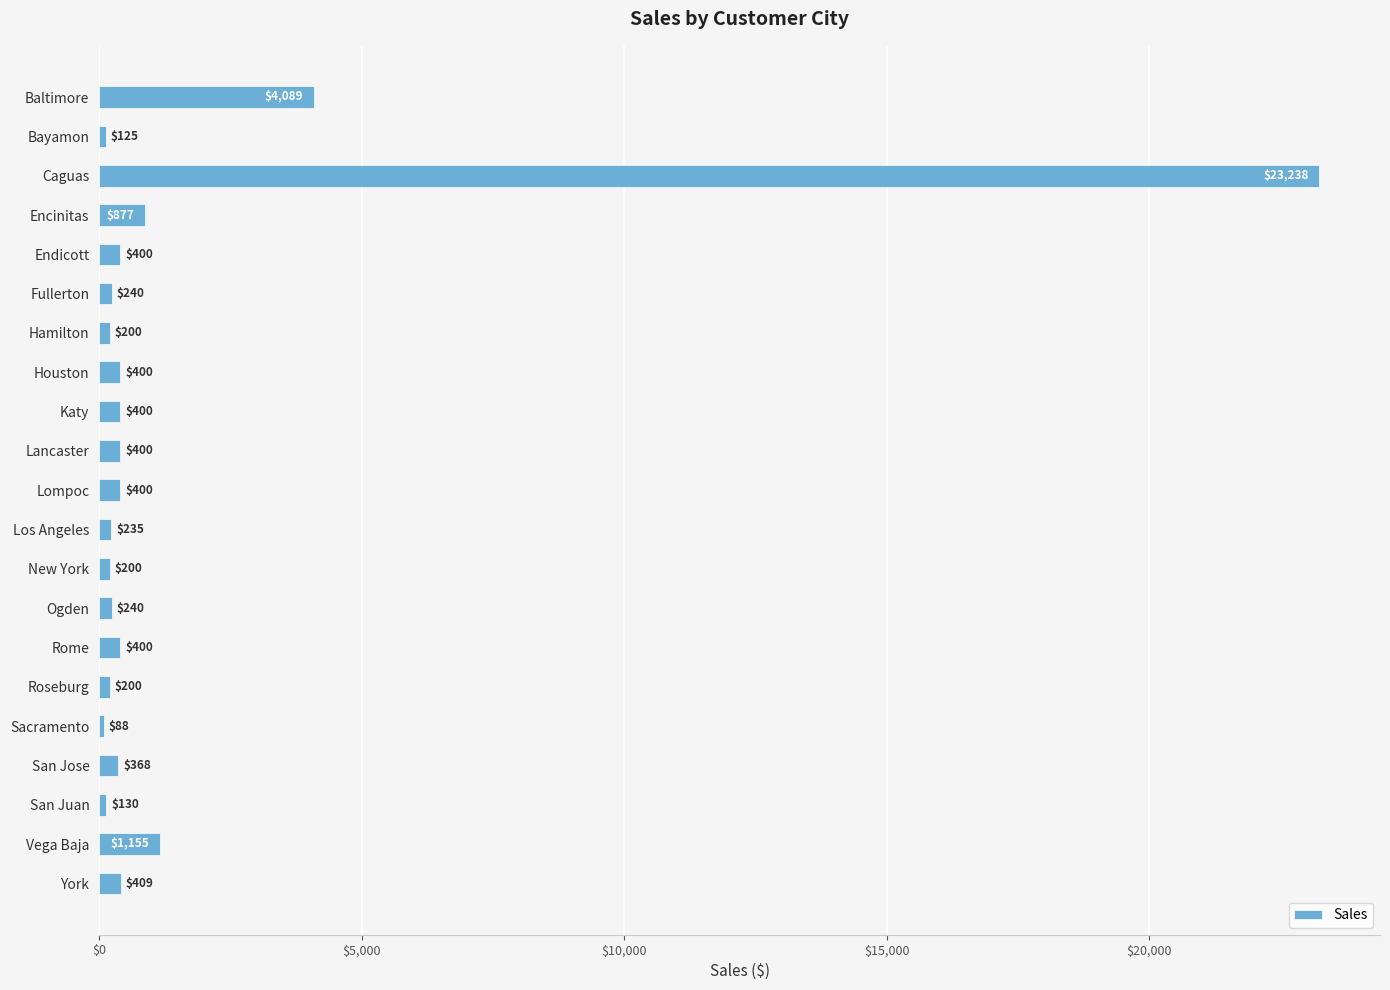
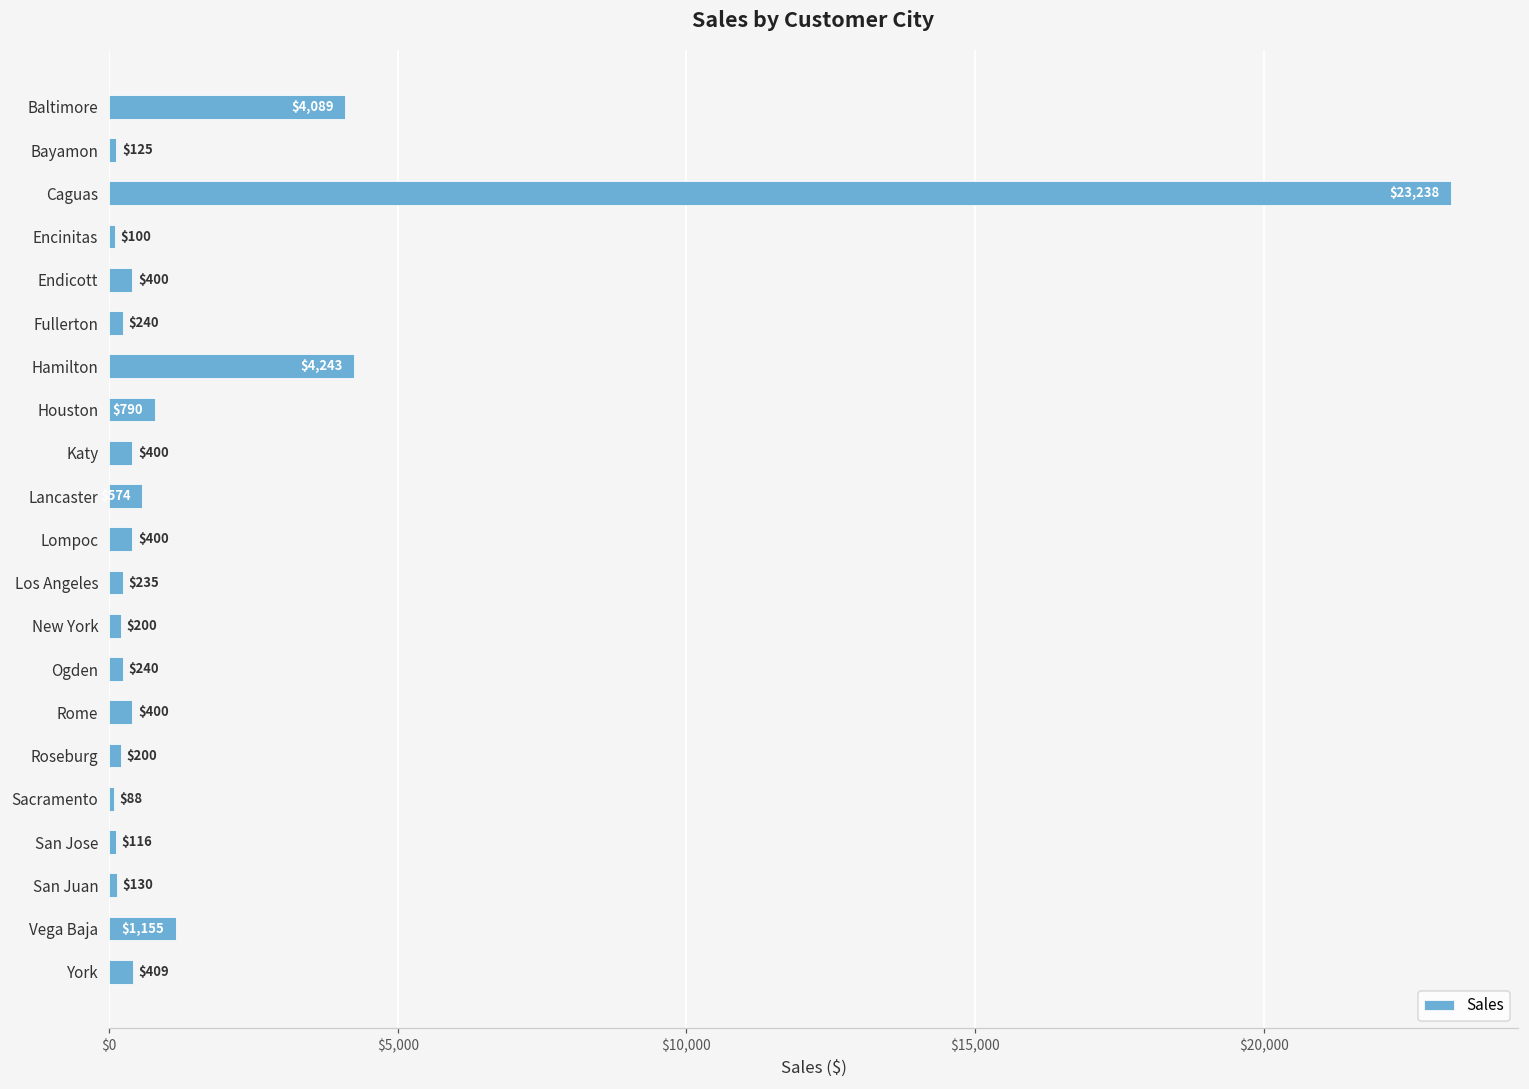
Encinitas: $877 -> $100
Hamilton: $200 -> $4,243
Houston: $400 -> $790
Lancaster: $400 -> $574
San Jose: $368 -> $116
